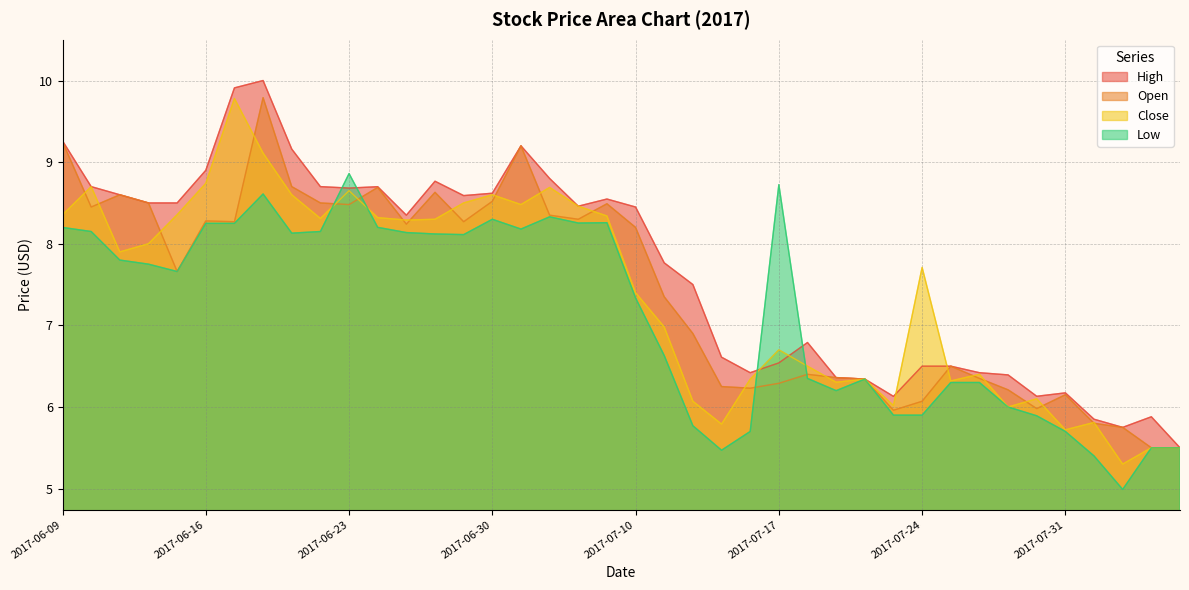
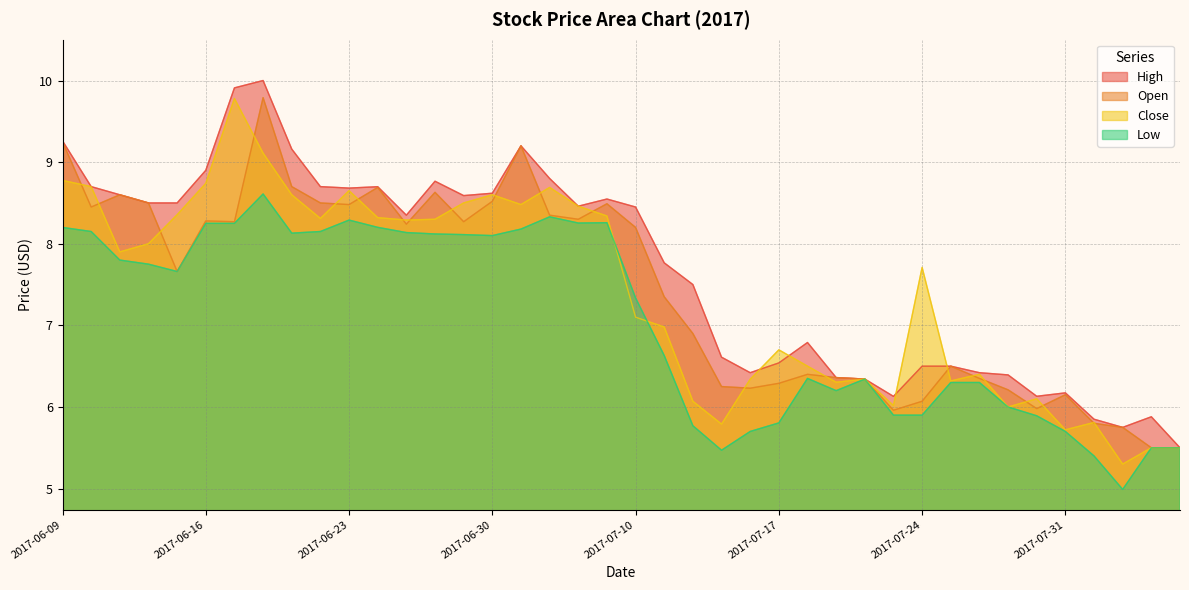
Close, 2017-06-09: 8.4 -> 8.8
Low, 2017-06-23: 8.9 -> 8.3
Low, 2017-06-30: 8.3 -> 8.1
Close, 2017-07-10: 7.4 -> 7.1
Low, 2017-07-17: 8.7 -> 5.8
